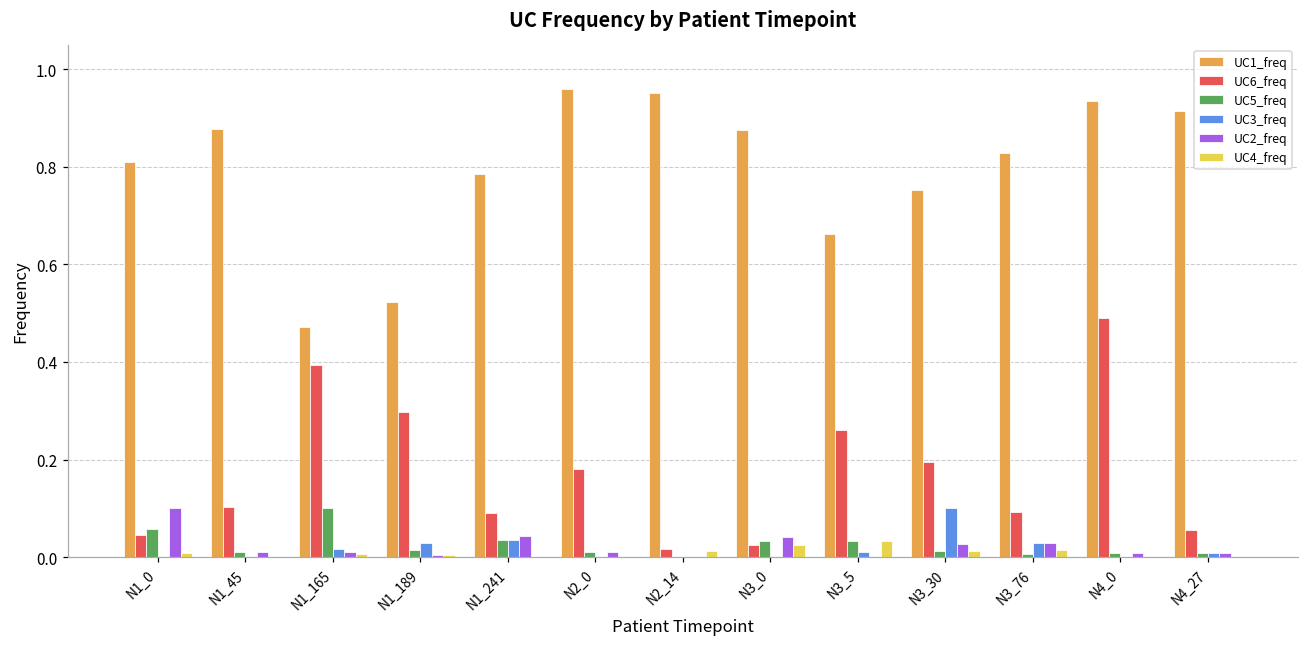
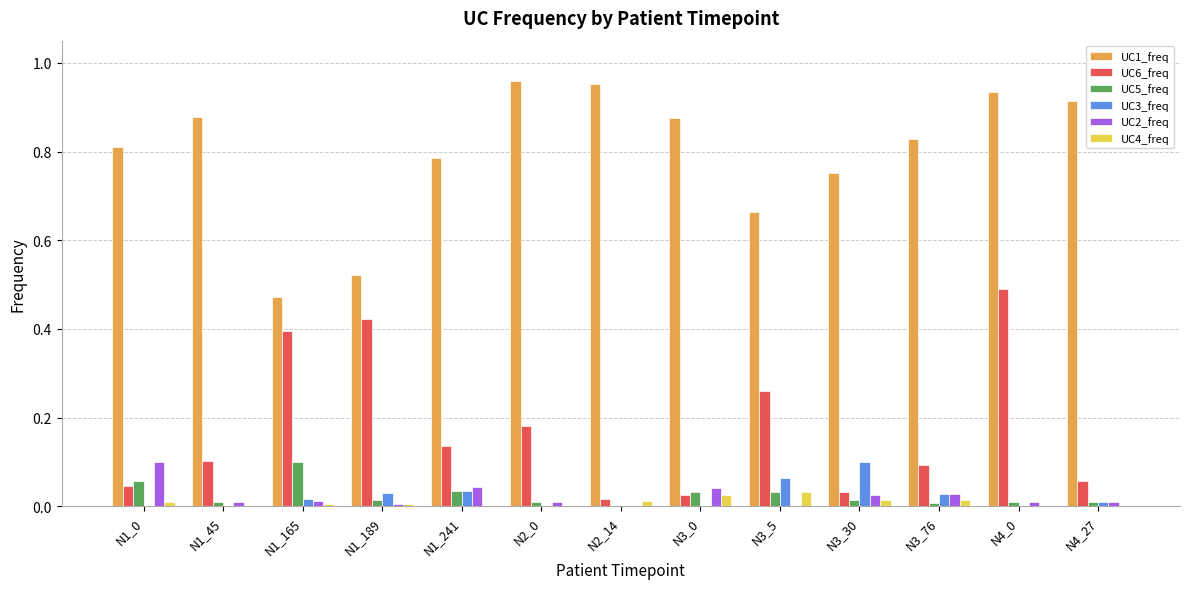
UC6_freq, N1_189: 0.30 -> 0.42
UC6_freq, N1_241: 0.09 -> 0.14
UC3_freq, N3_5: 0.01 -> 0.06
UC6_freq, N3_30: 0.19 -> 0.03
